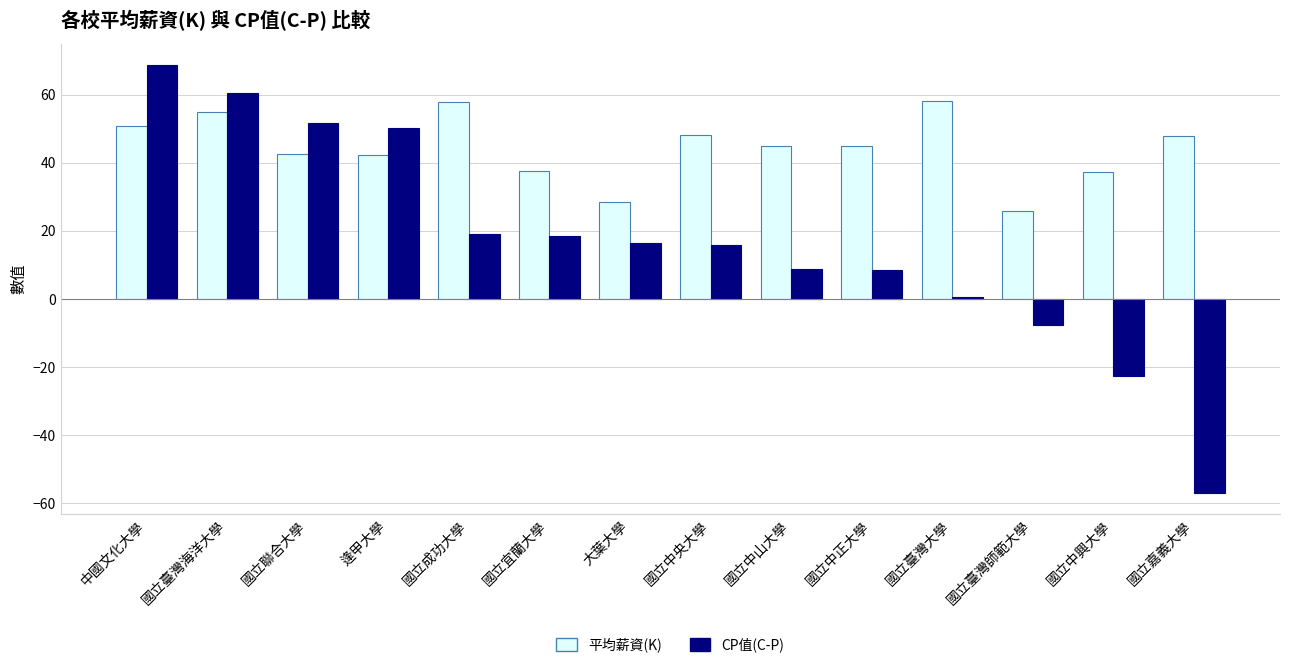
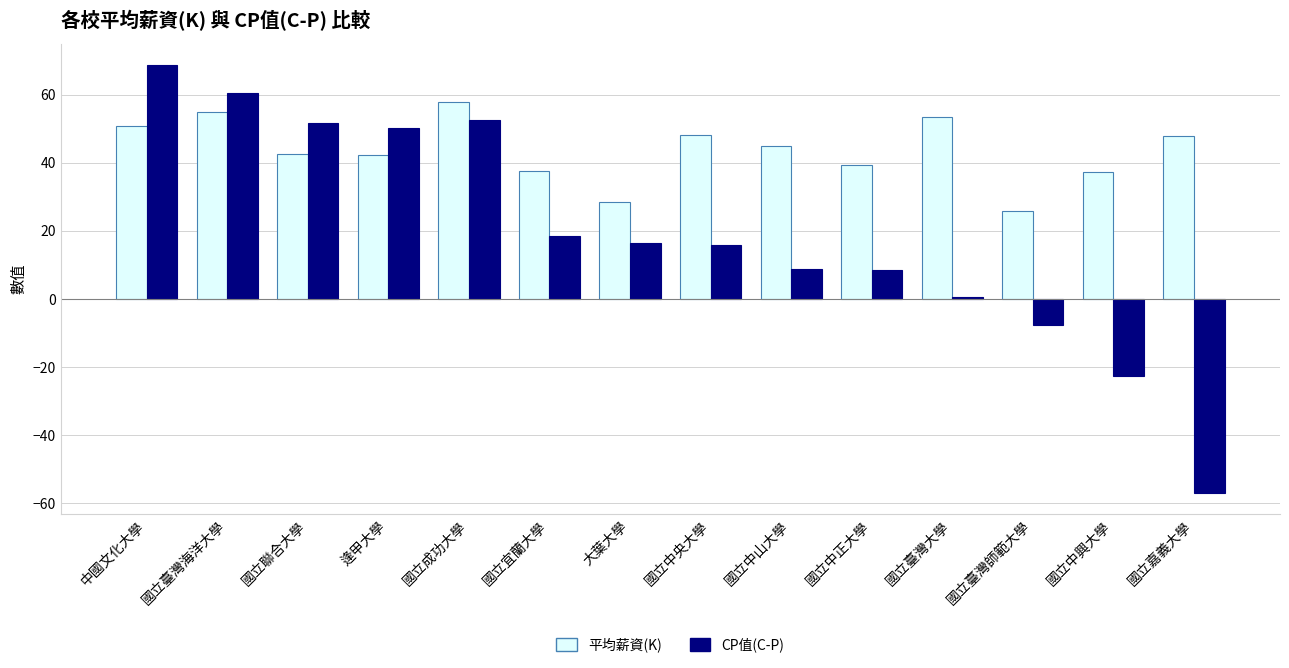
CP值(C-P), 國立成功大學: 19 -> 52
平均薪資(K), 國立中正大學: 45 -> 39
平均薪資(K), 國立臺灣大學: 58 -> 53
